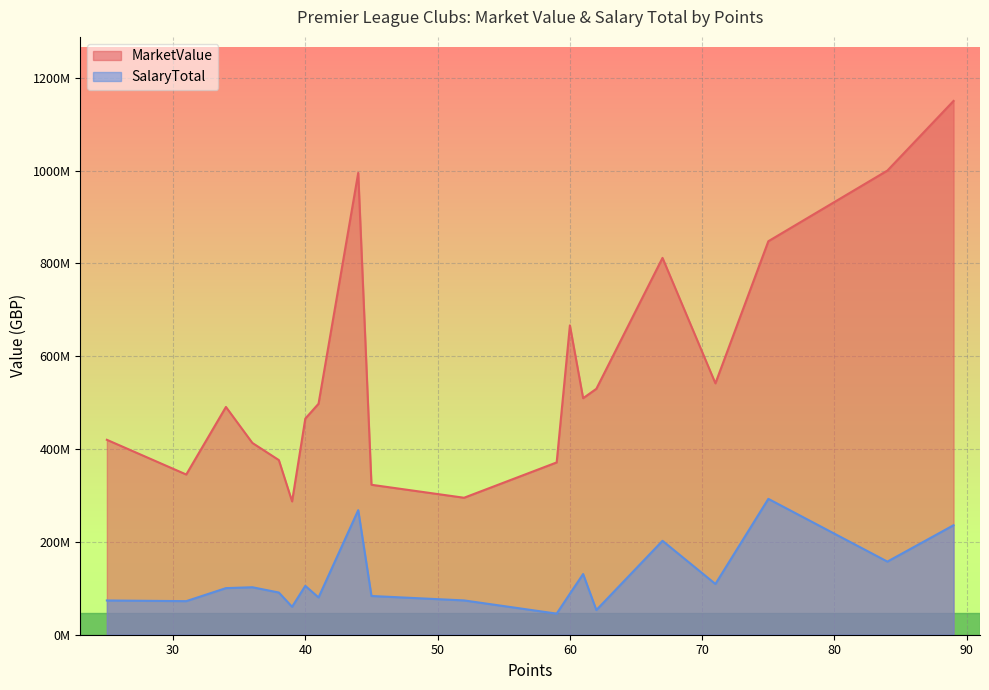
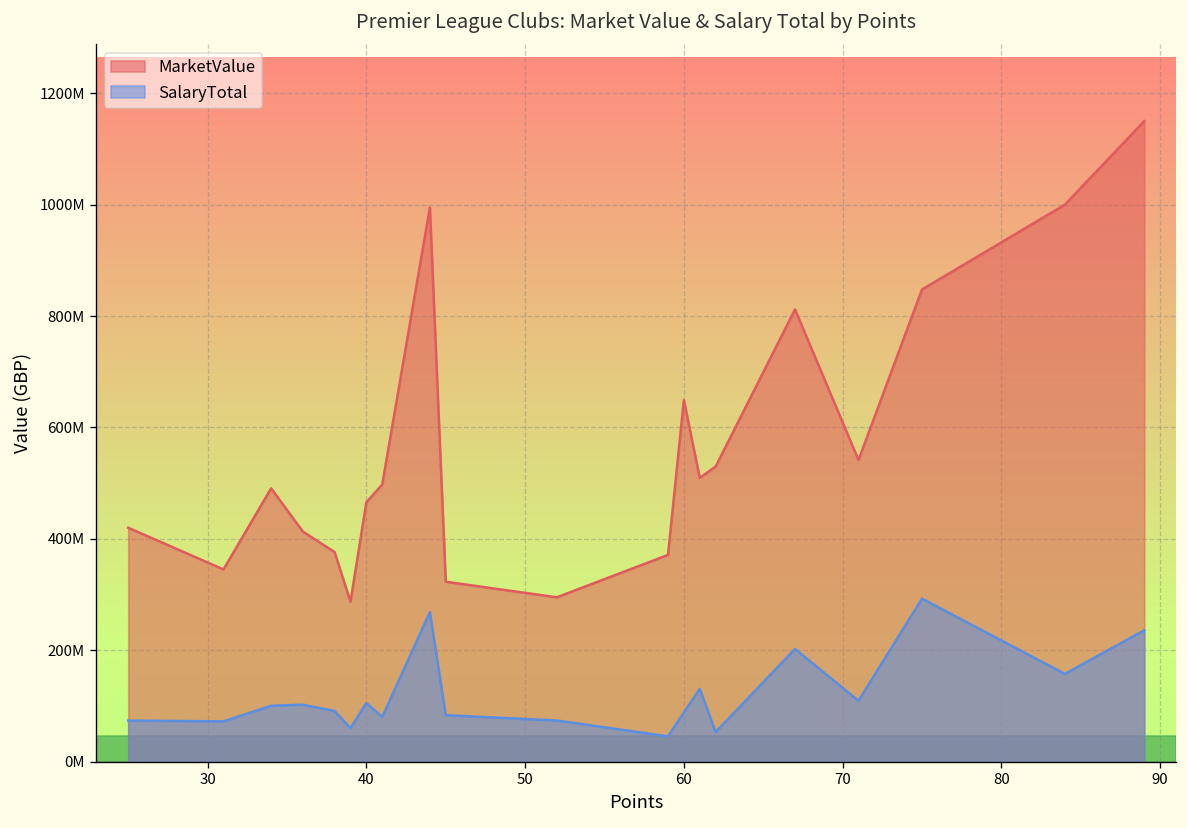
MarketValue, 60: 670000000 -> 650000000
